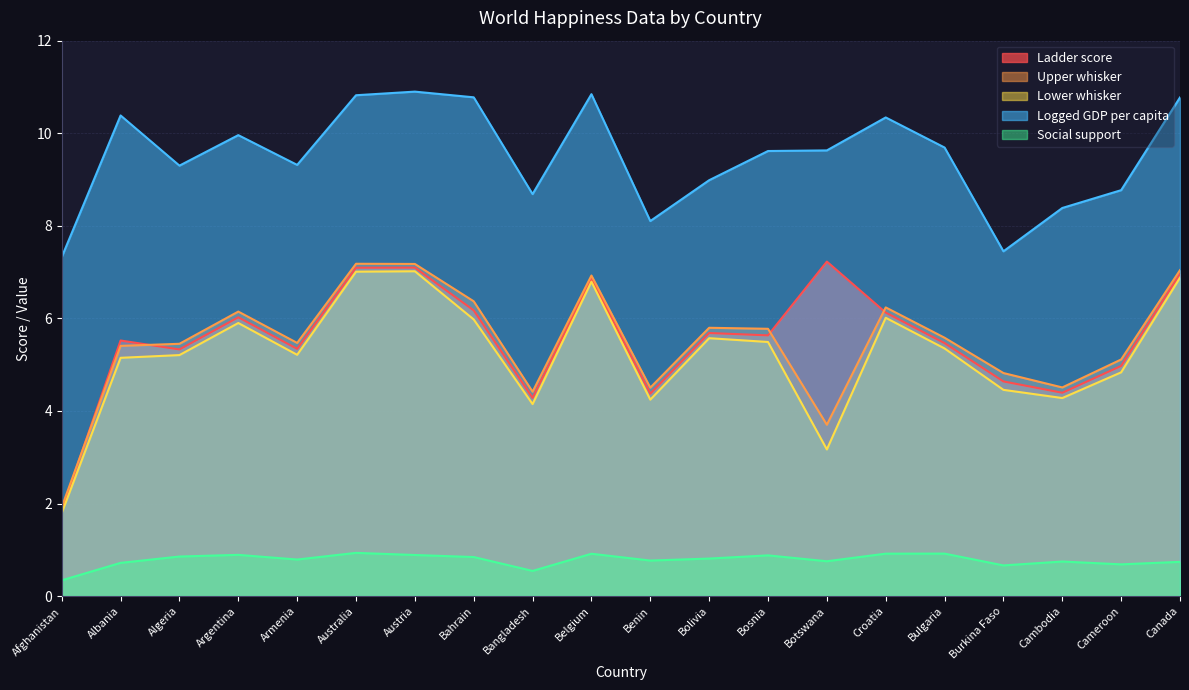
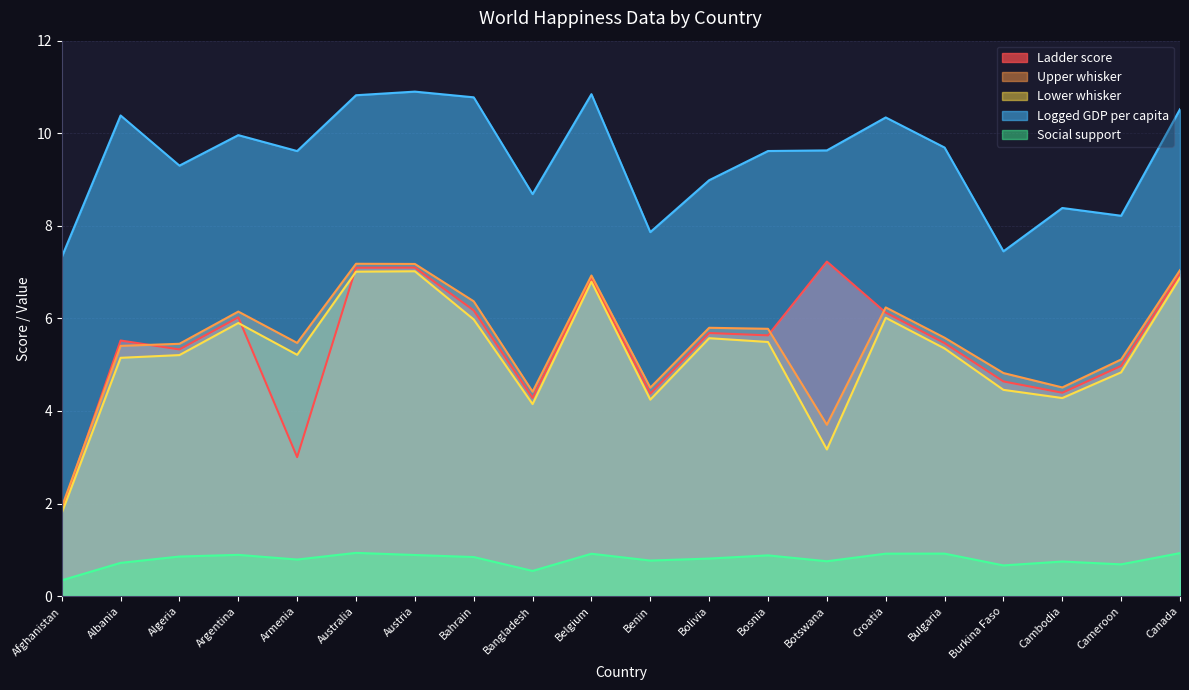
Ladder score, Armenia: 5.3 -> 3.0
Logged GDP per capita, Armenia: 9.3 -> 9.6
Logged GDP per capita, Benin: 8.1 -> 7.9
Logged GDP per capita, Cameroon: 8.8 -> 8.2
Logged GDP per capita, Canada: 10.8 -> 10.5
Social support, Canada: 0.7 -> 0.9
